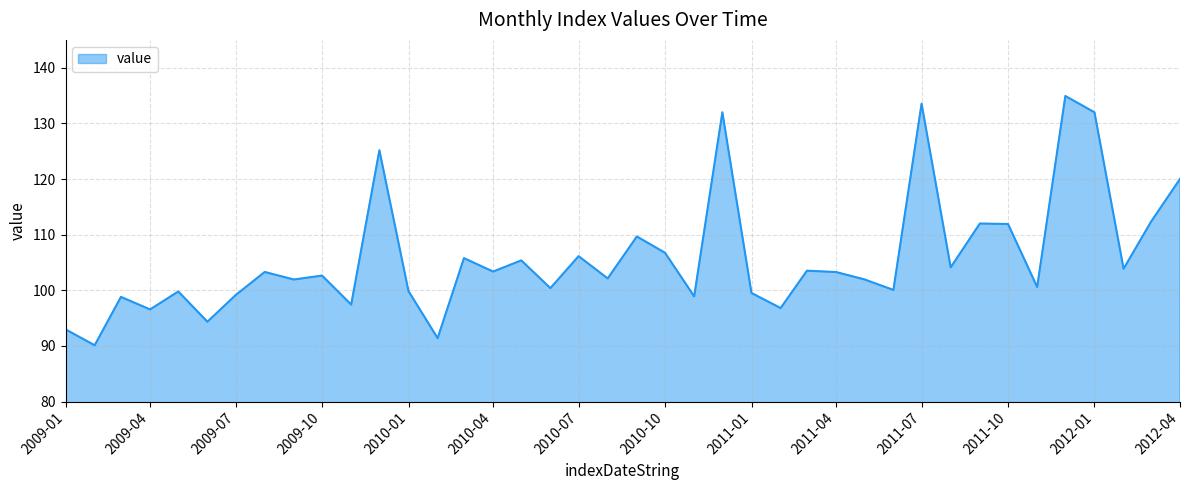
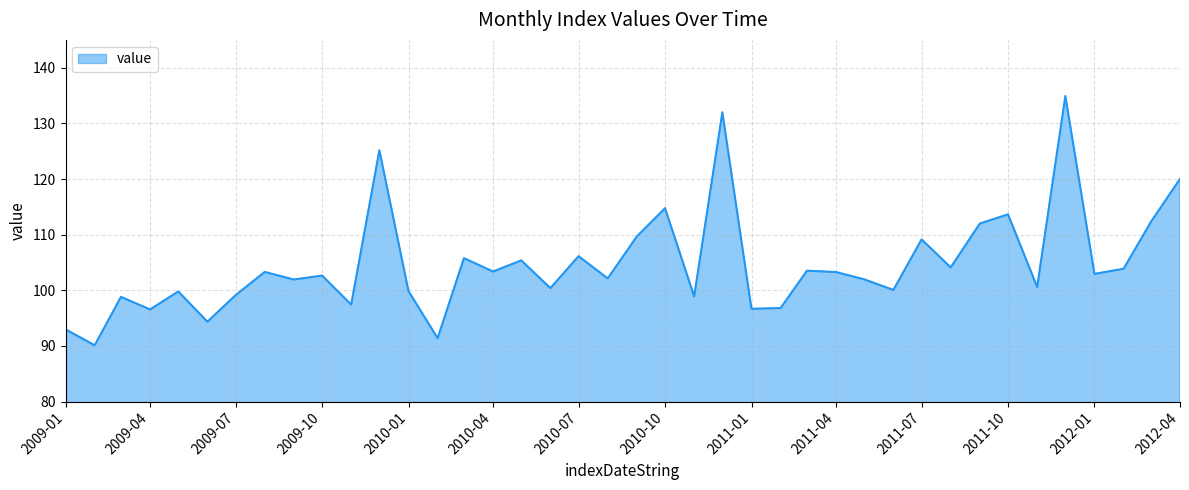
2010-10: 107 -> 115
2011-01: 100 -> 97
2011-07: 134 -> 109
2011-10: 112 -> 114
2012-01: 132 -> 103
